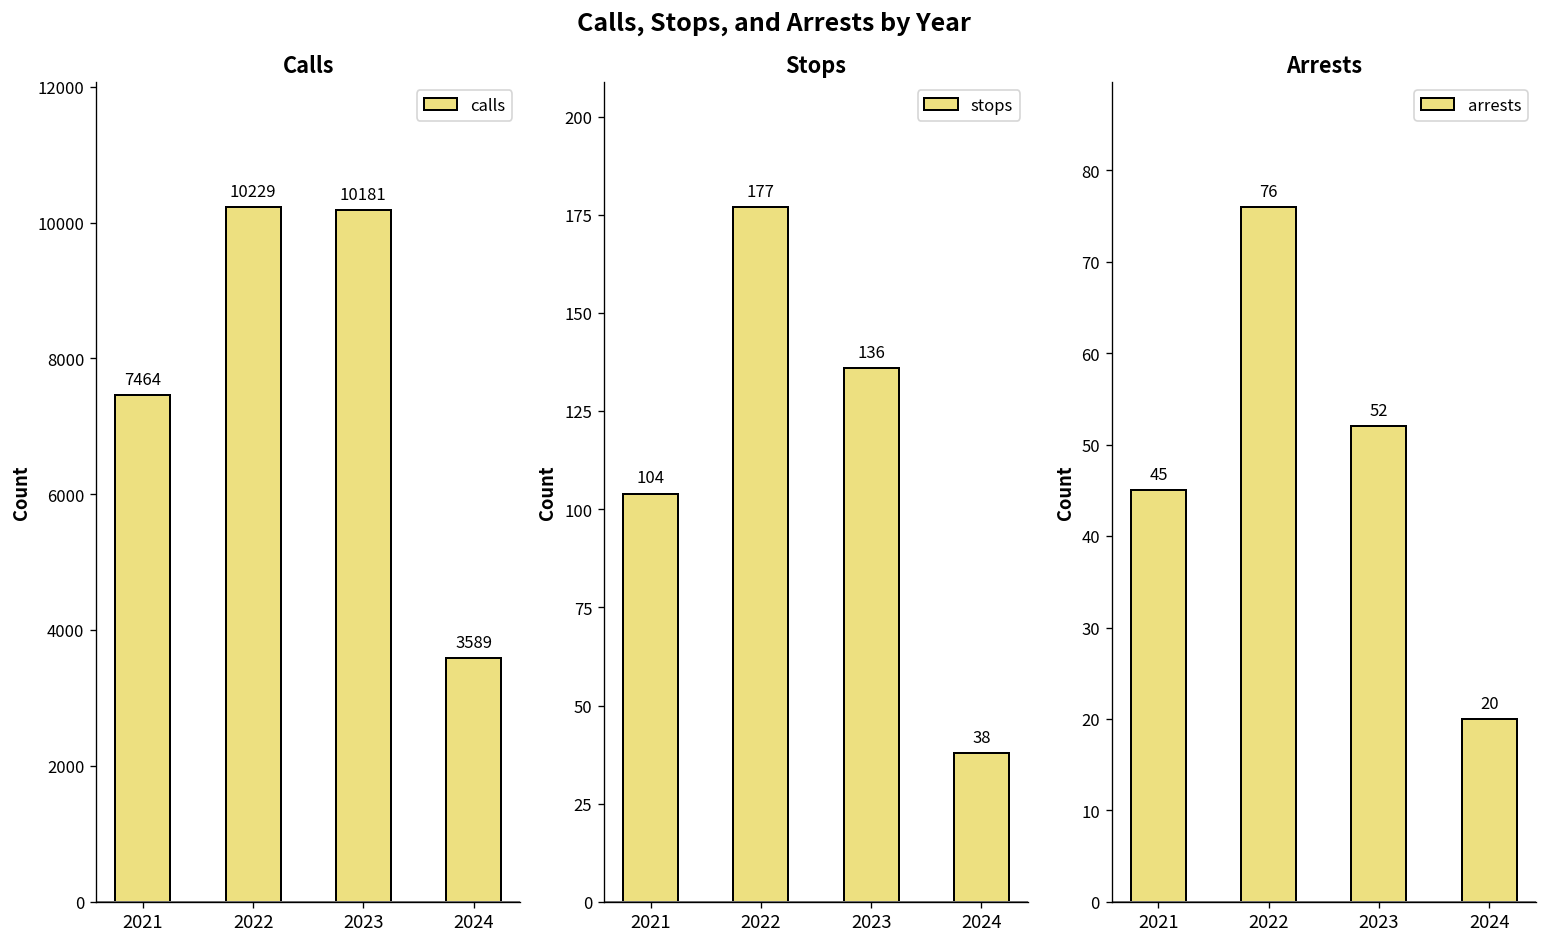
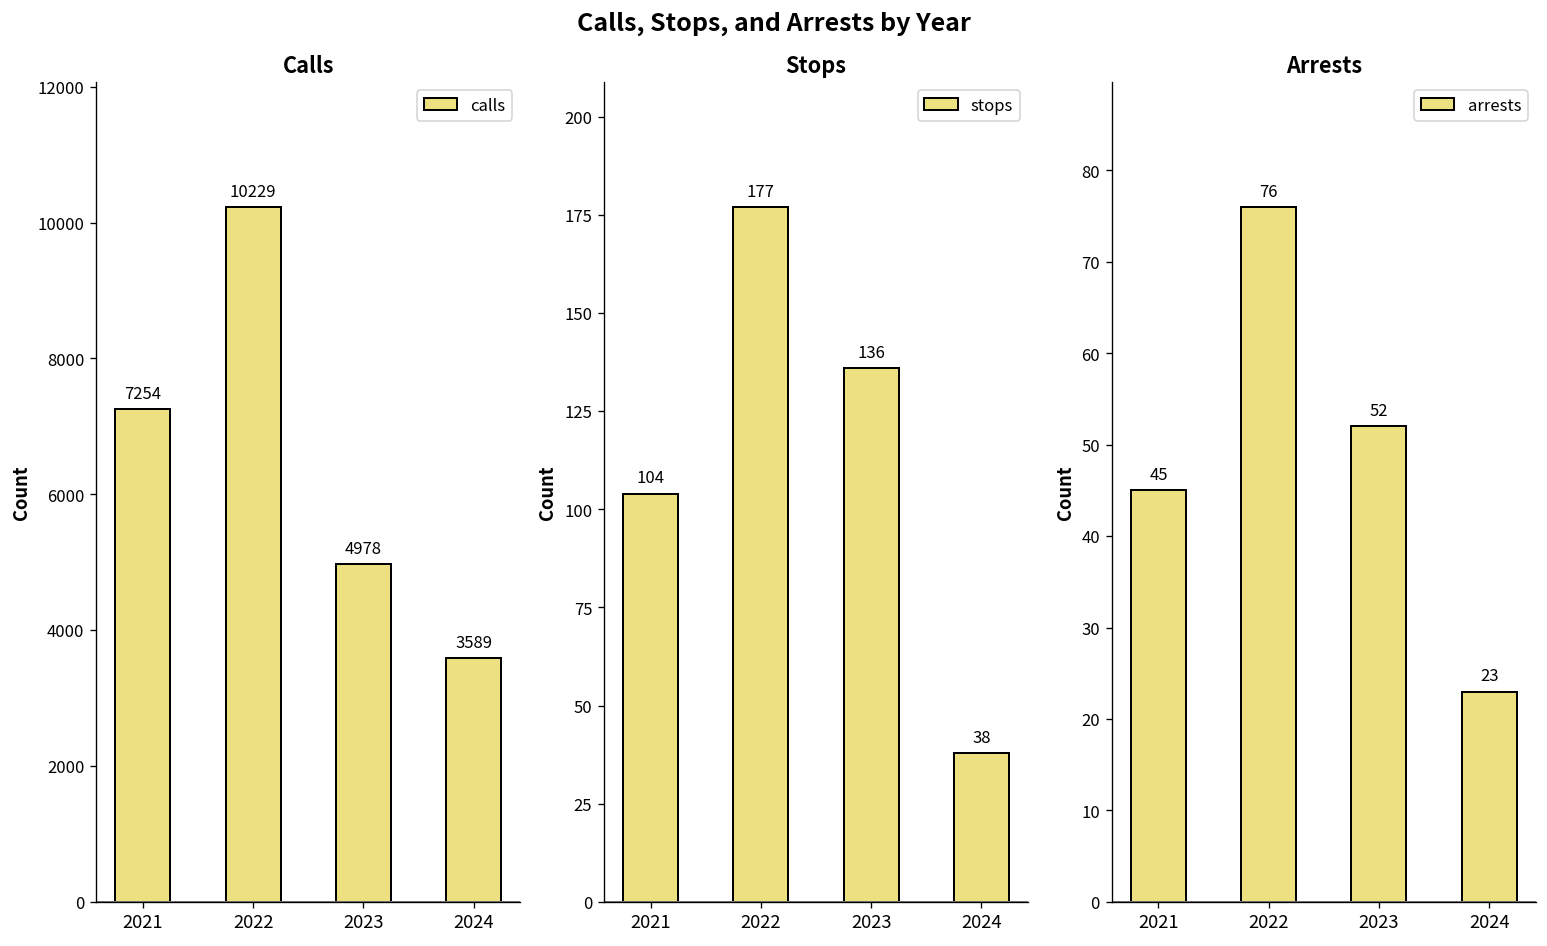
Calls, 2021: 7464 -> 7254
Calls, 2023: 10181 -> 4978
Arrests, 2024: 20 -> 23
